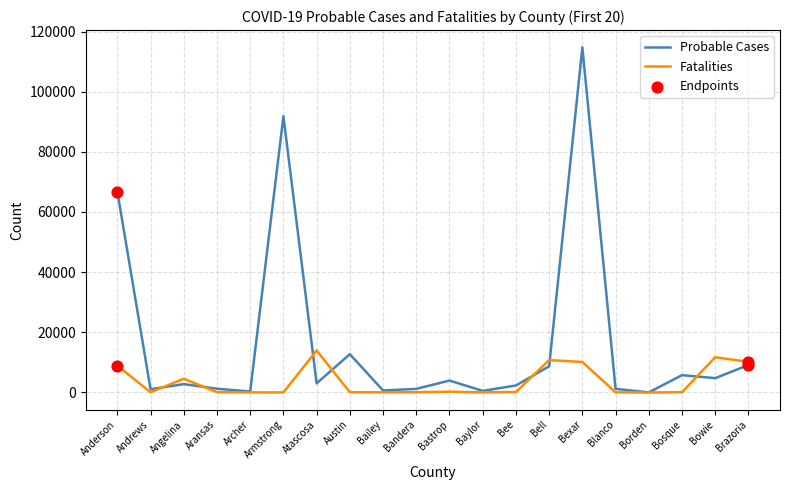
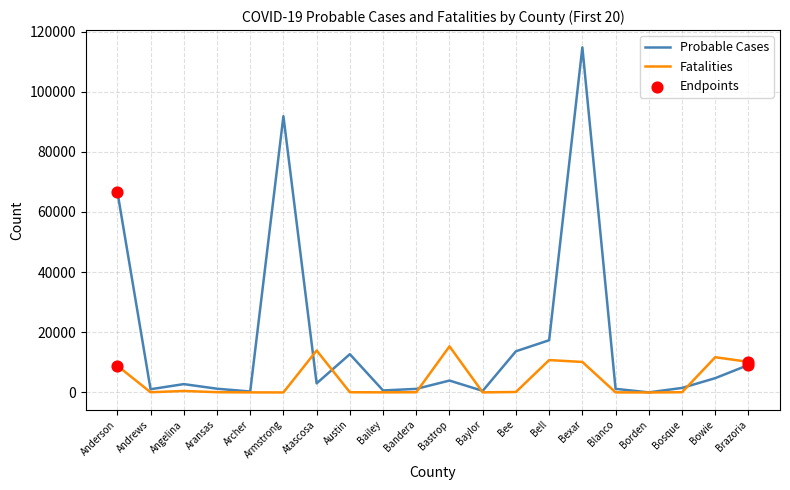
Fatalities, Angelina: 5000 -> 0
Fatalities, Bastrop: 0 -> 15000
Probable Cases, Bee: 2000 -> 14000
Probable Cases, Bell: 9000 -> 17000
Probable Cases, Bosque: 6000 -> 2000
